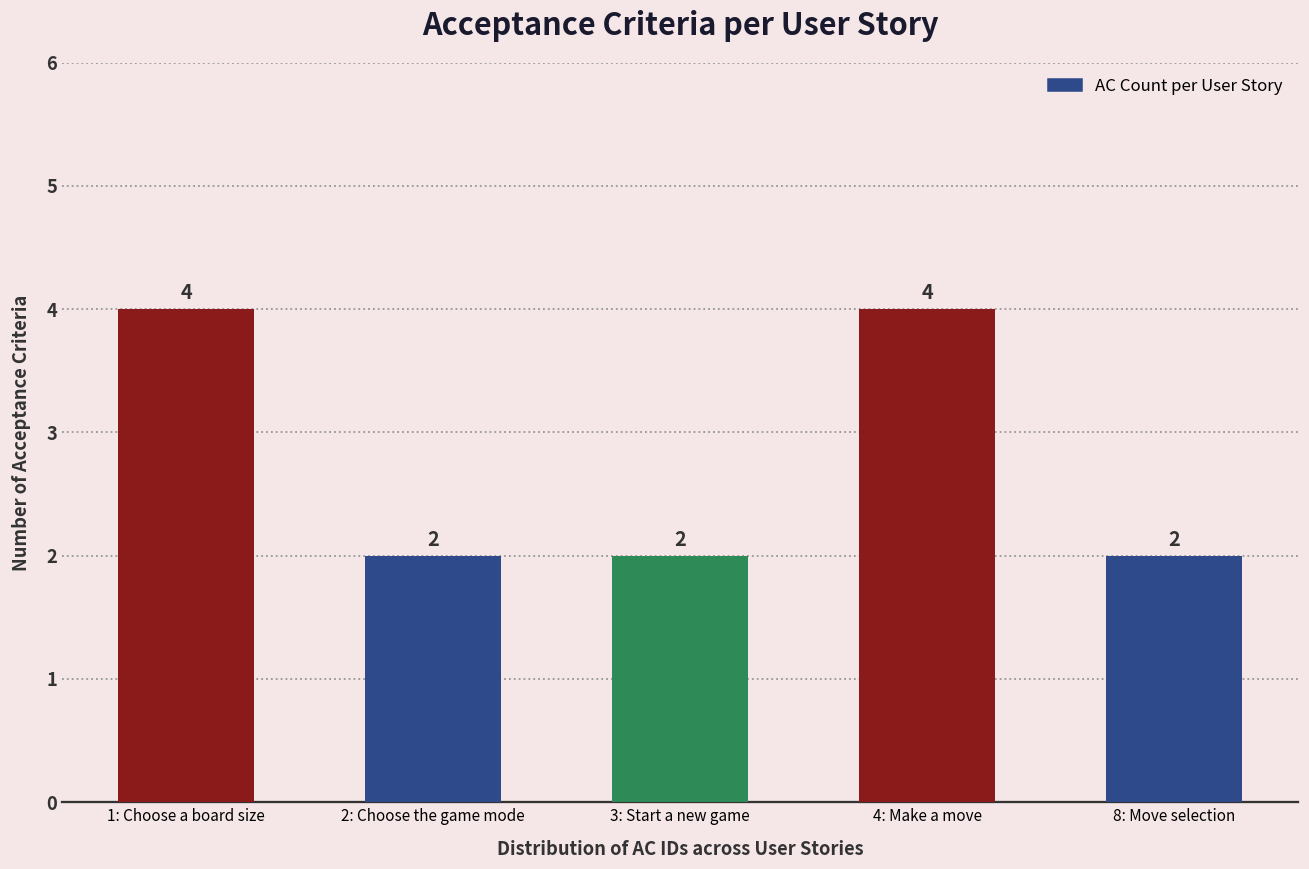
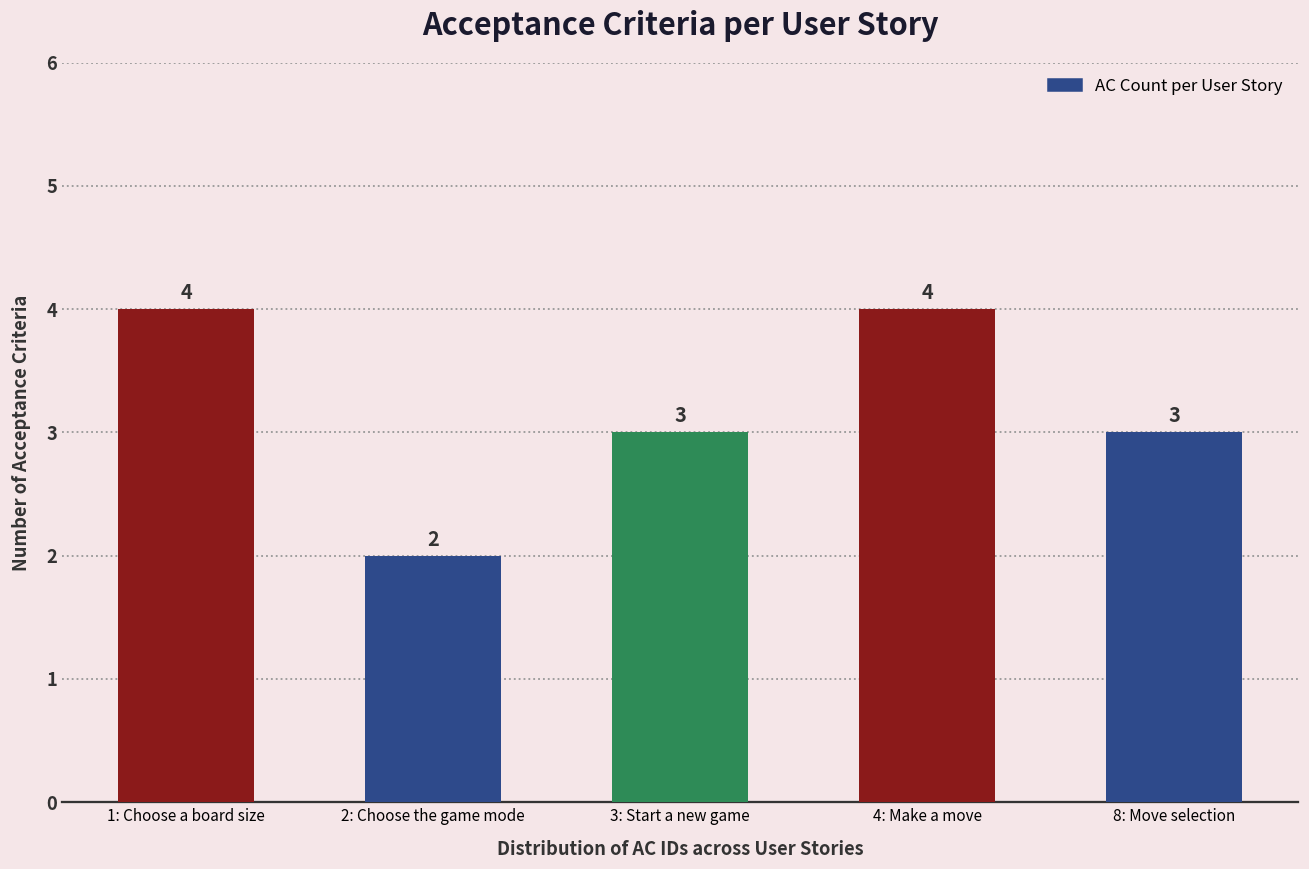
3: Start a new game: 2 -> 3
8: Move selection: 2 -> 3
